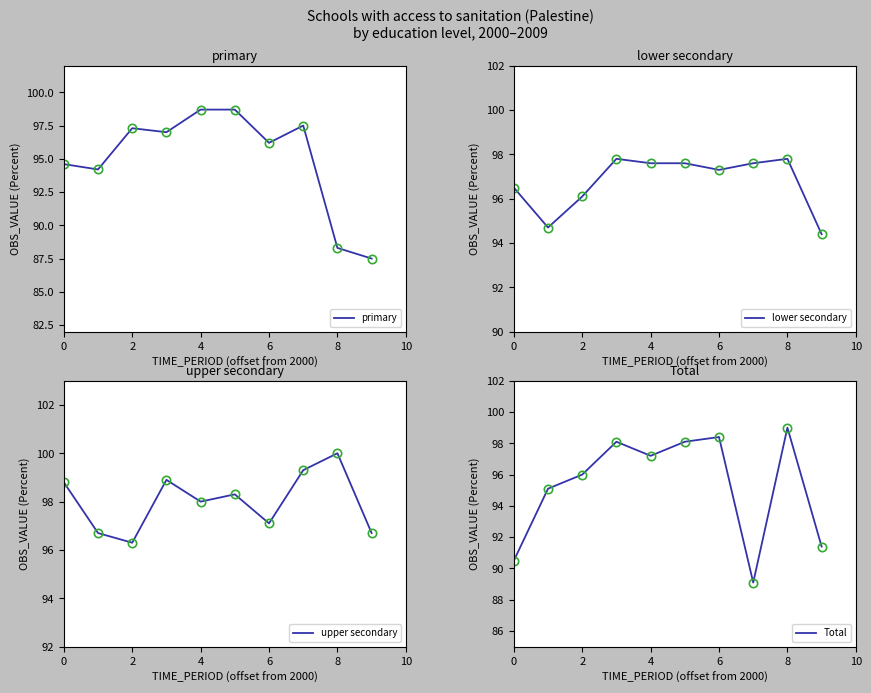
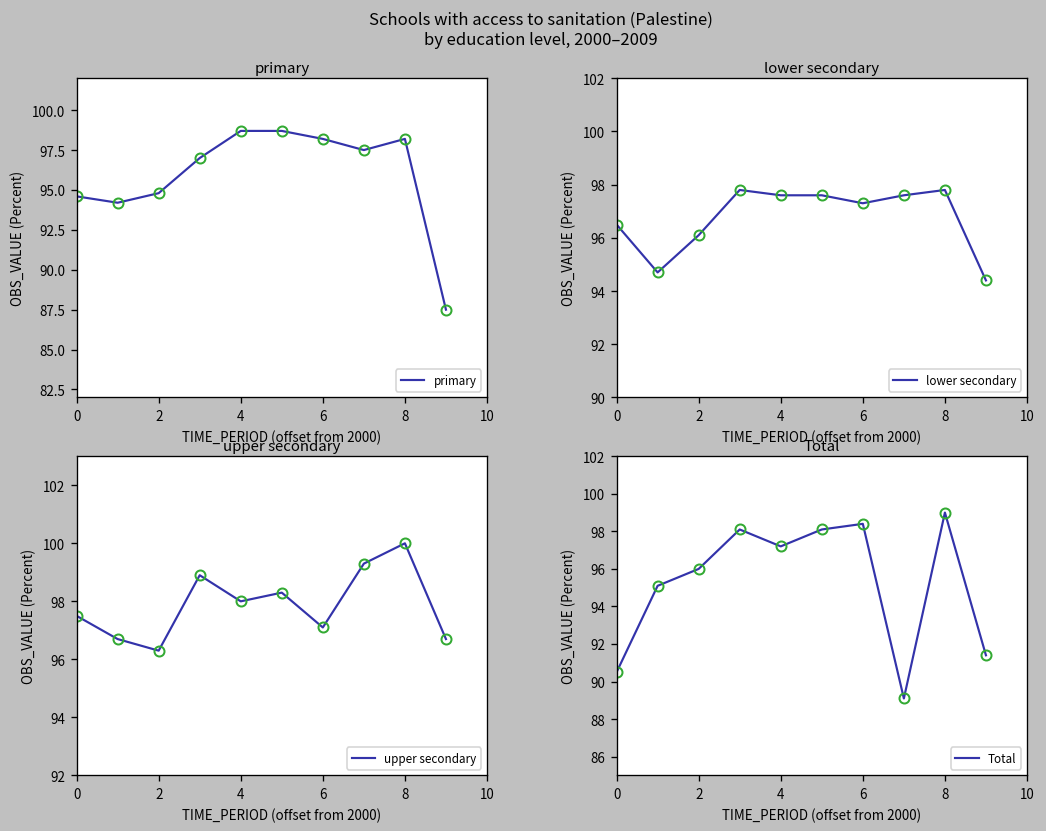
primary, 2: 97.3 -> 94.8
primary, 6: 96.2 -> 98.2
primary, 8: 88.3 -> 98.2
upper secondary, 0: 98.8 -> 97.5
